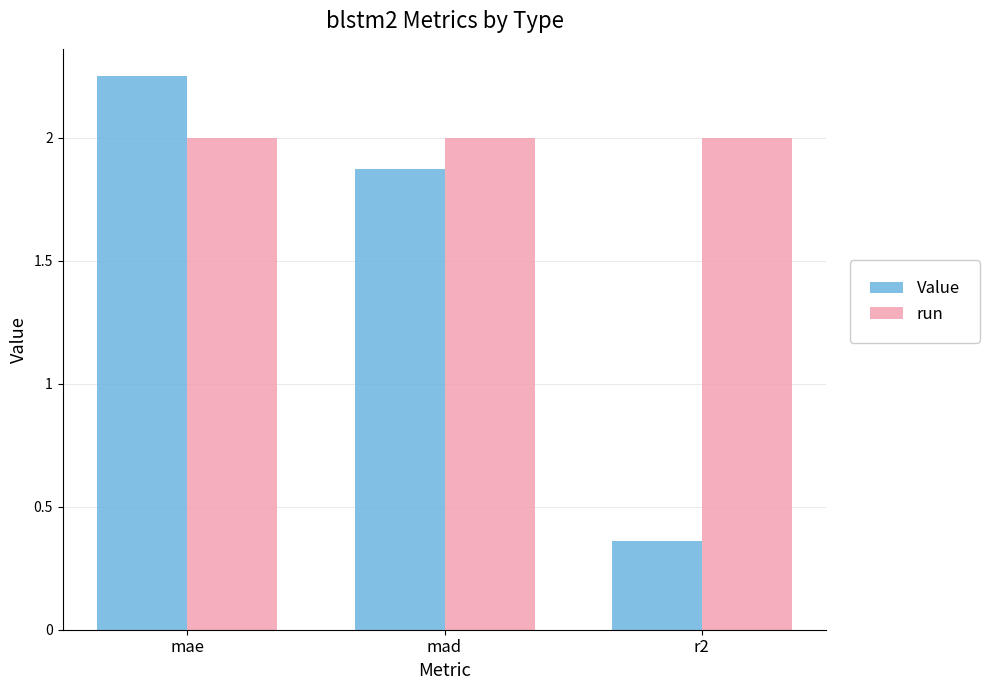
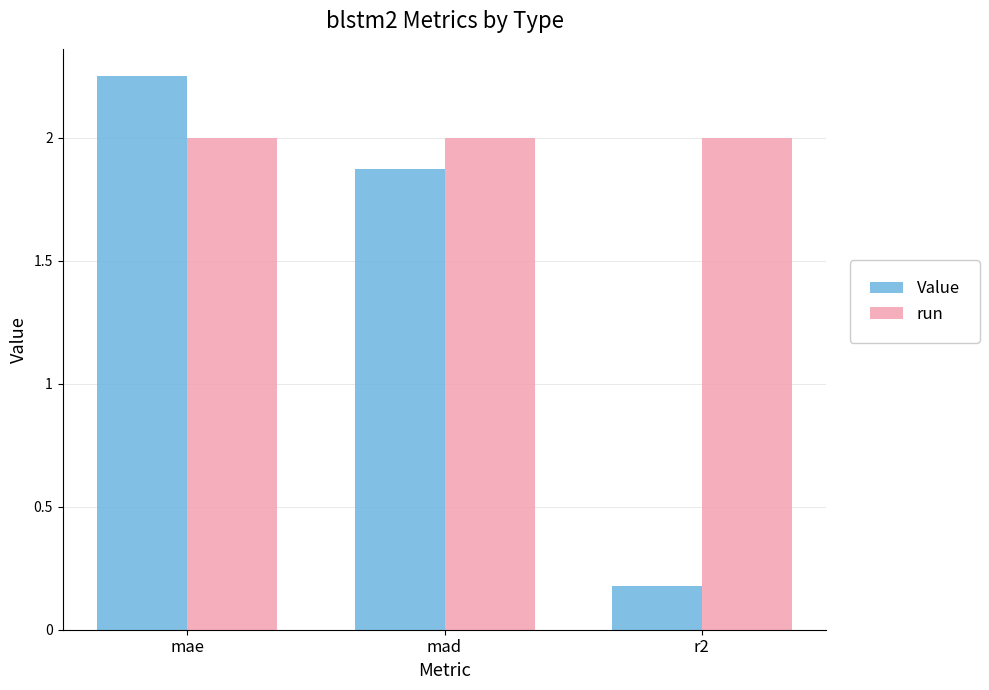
Value, r2: 0.36 -> 0.18
